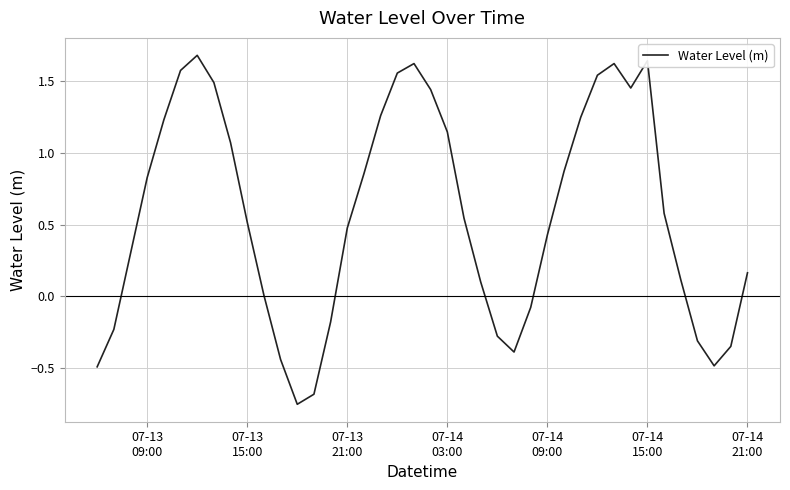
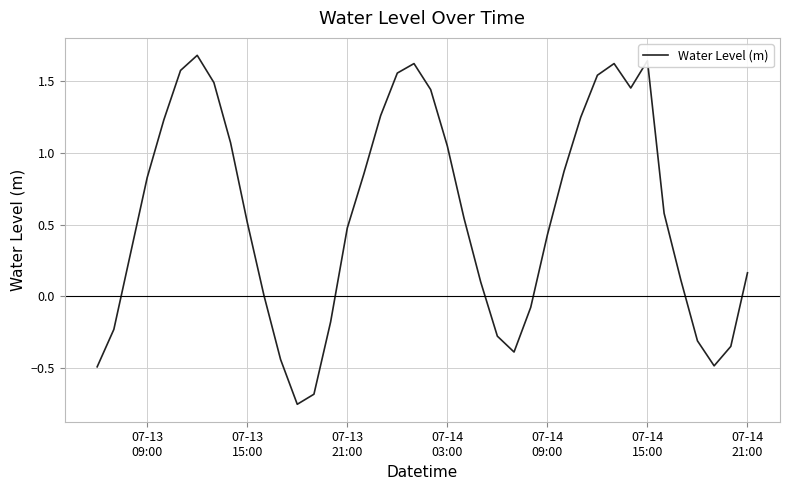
07-14 03:00: 1.15 -> 1.05
